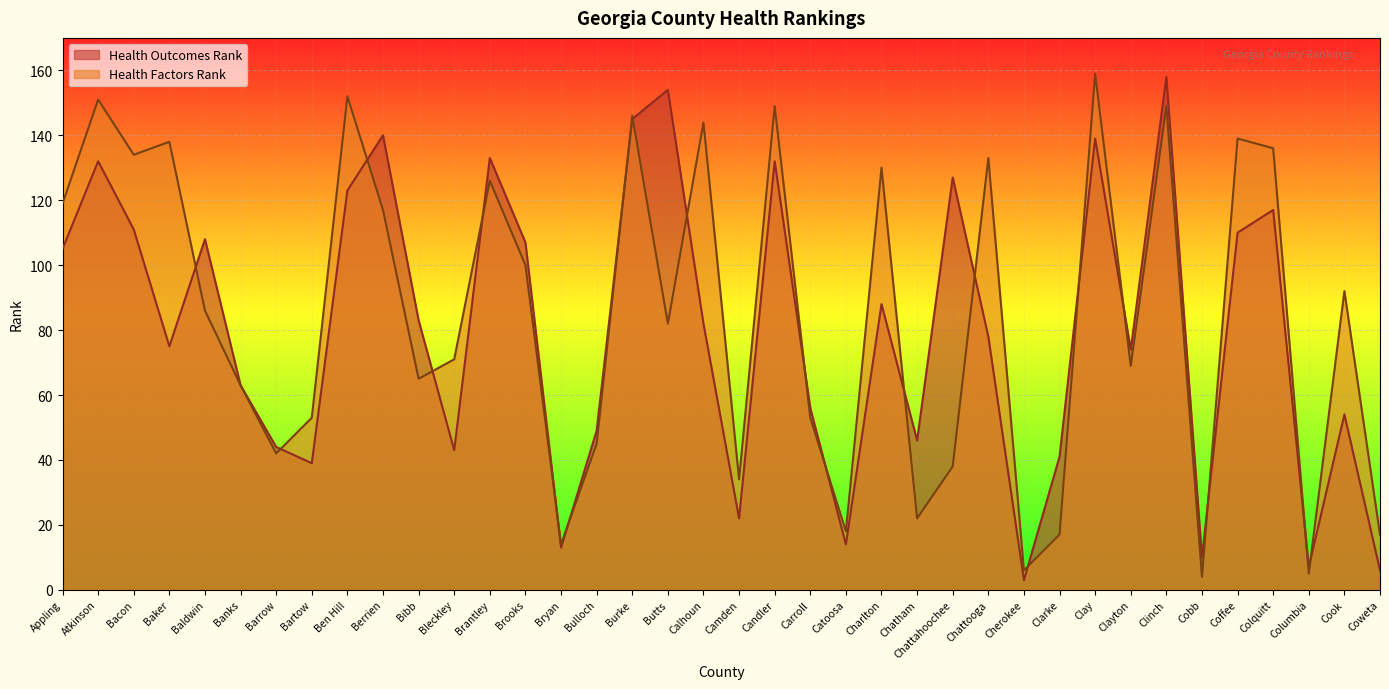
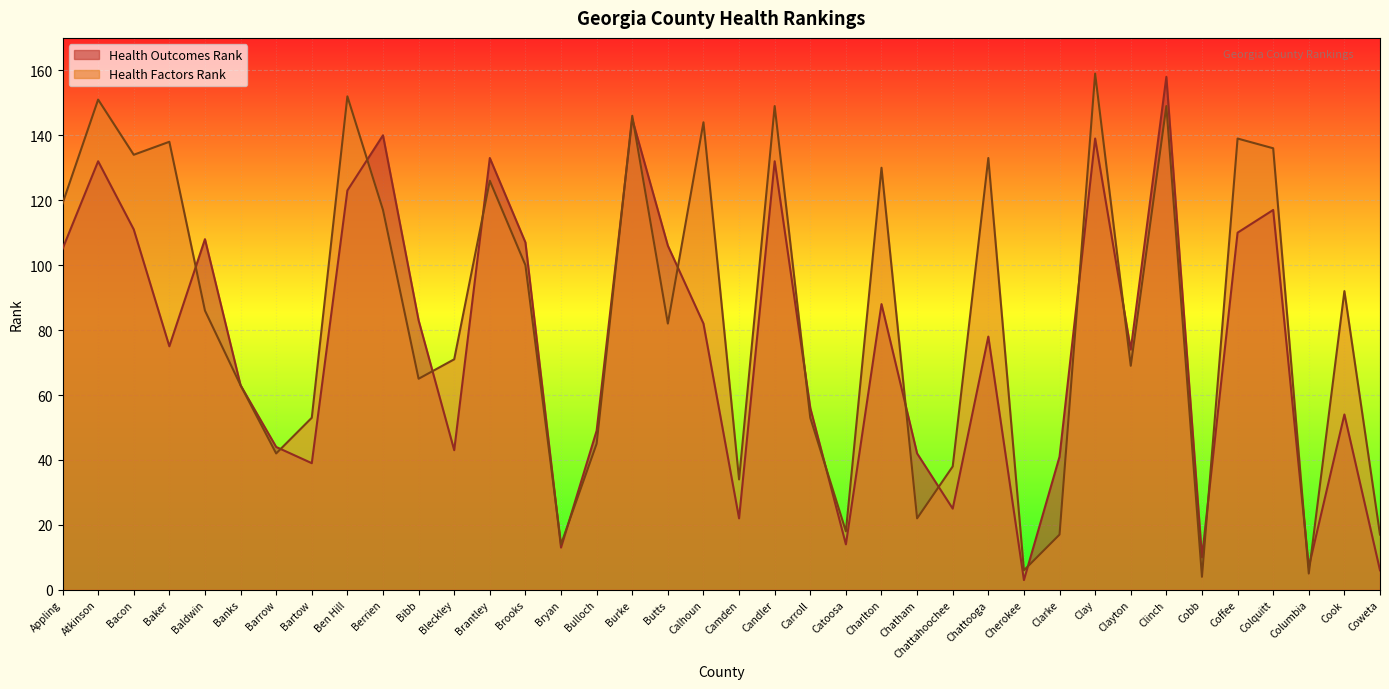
Health Outcomes Rank, Butts: 154 -> 106
Health Outcomes Rank, Chatham: 46 -> 42
Health Outcomes Rank, Chattahoochee: 127 -> 25
